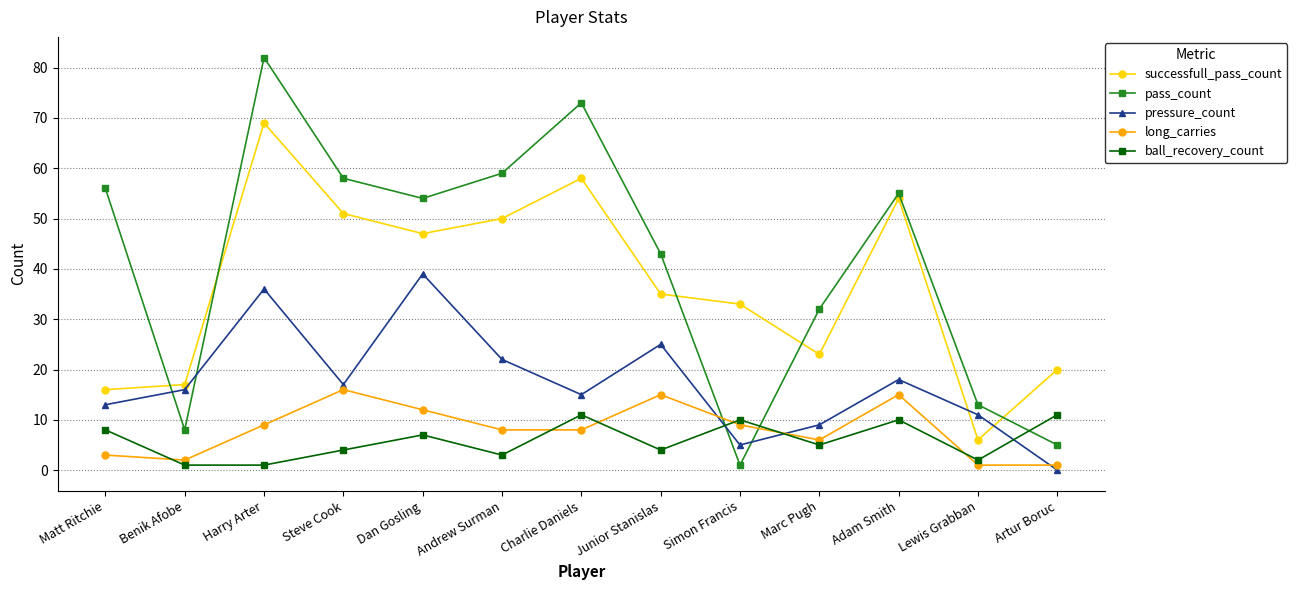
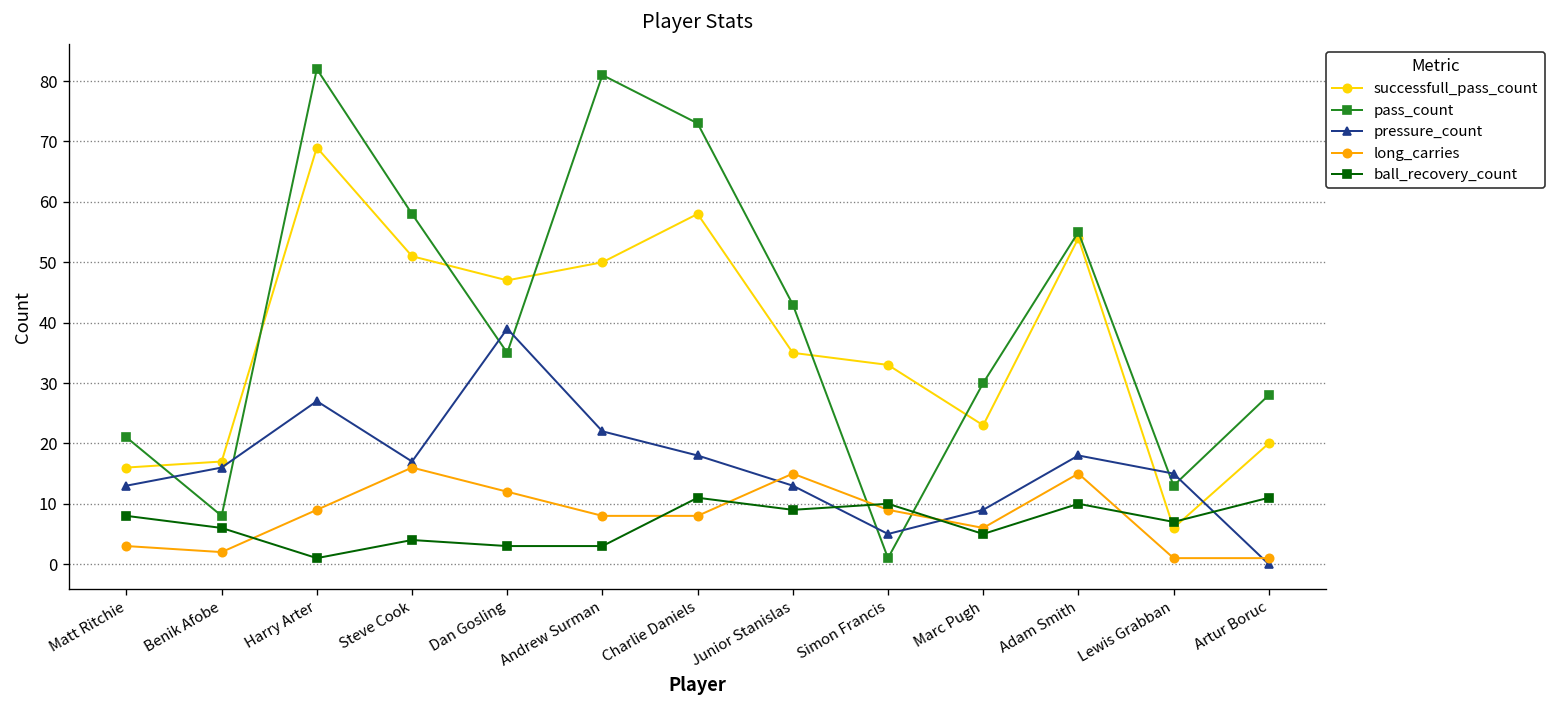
pass_count, Matt Ritchie: 56 -> 21
ball_recovery_count, Benik Afobe: 1 -> 6
pressure_count, Harry Arter: 36 -> 27
pass_count, Dan Gosling: 54 -> 35
ball_recovery_count, Dan Gosling: 7 -> 3
pass_count, Andrew Surman: 59 -> 81
pressure_count, Charlie Daniels: 15 -> 18
pressure_count, Junior Stanislas: 25 -> 13
ball_recovery_count, Junior Stanislas: 4 -> 9
pass_count, Marc Pugh: 32 -> 30
pressure_count, Lewis Grabban: 11 -> 15
ball_recovery_count, Lewis Grabban: 2 -> 7
pass_count, Artur Boruc: 5 -> 28
